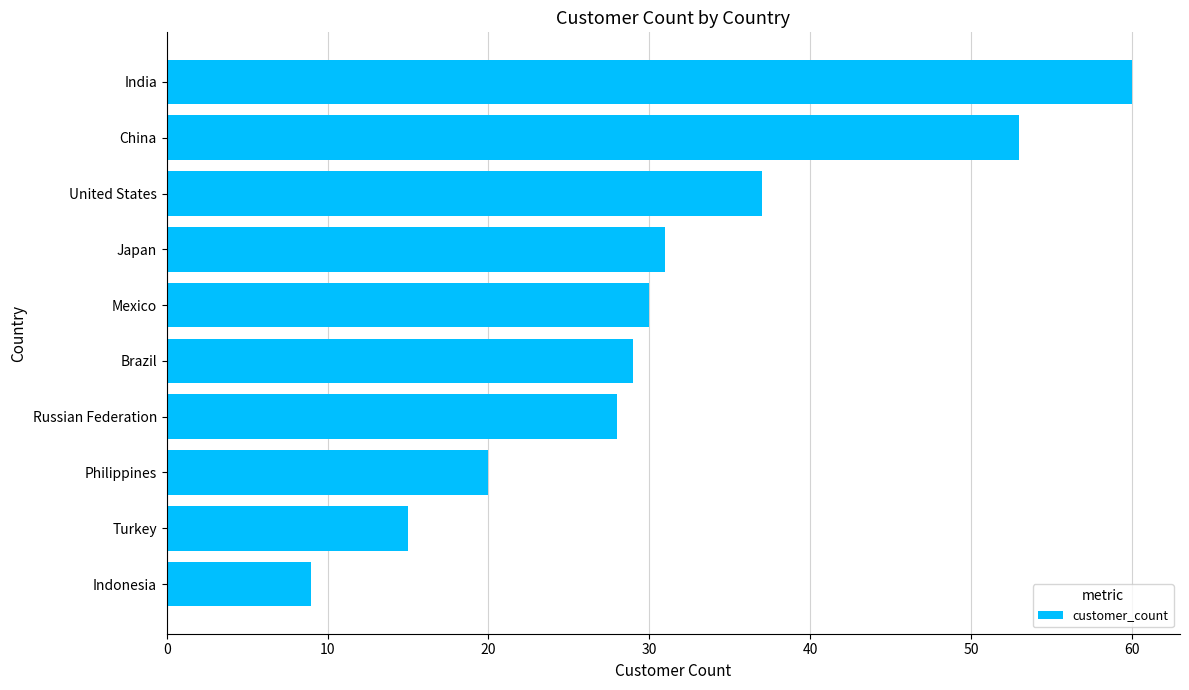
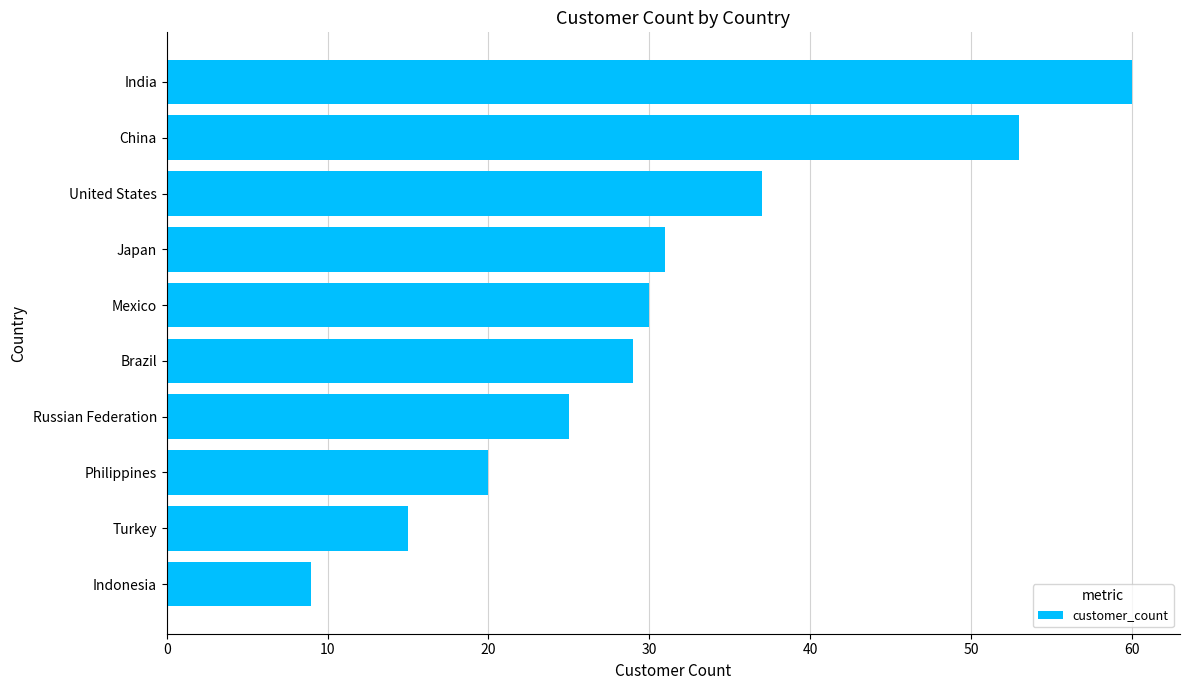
Russian Federation: 28 -> 25
